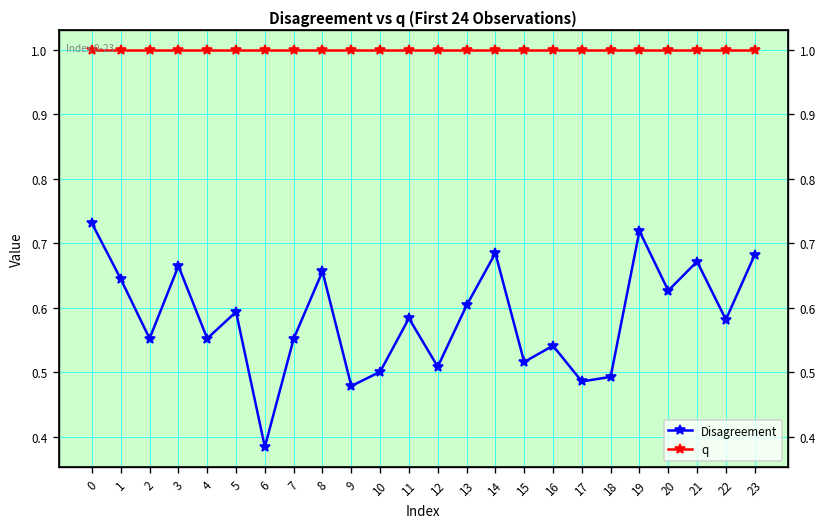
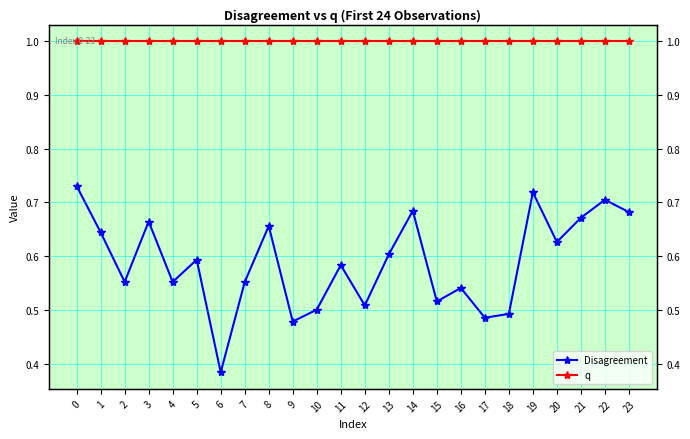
Disagreement, 22: 0.58 -> 0.71
